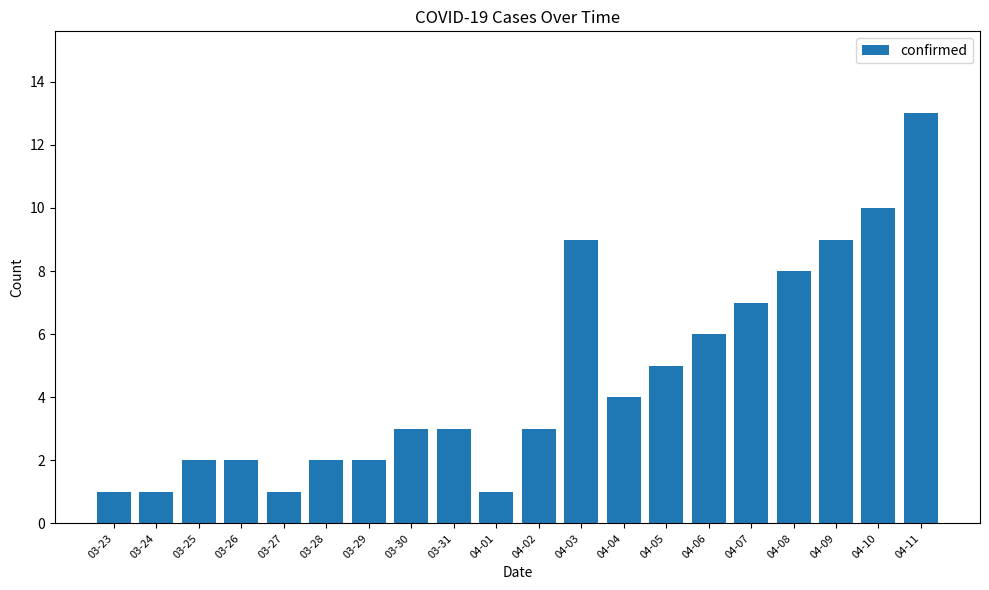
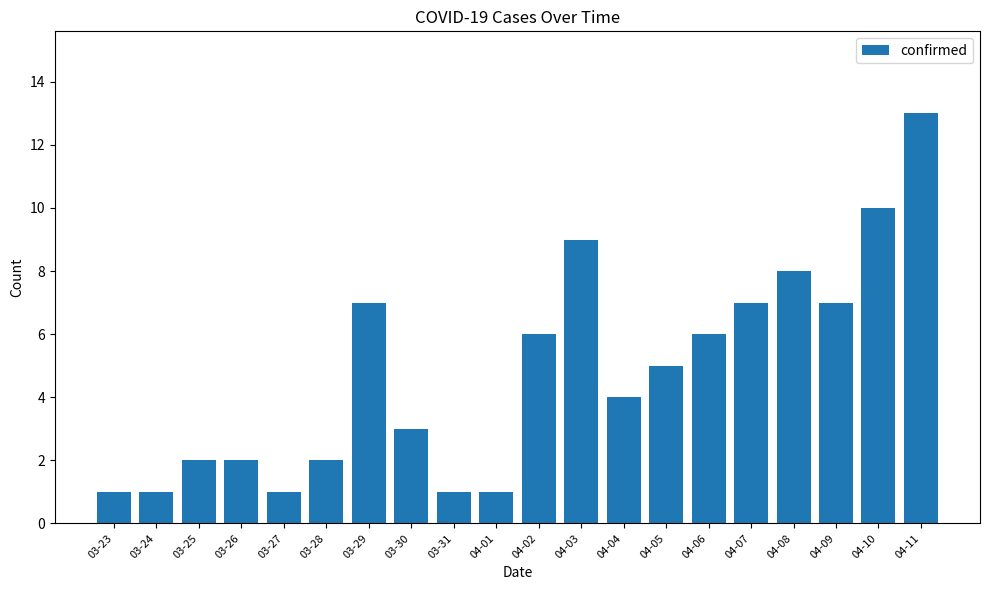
03-29: 2 -> 7
03-31: 3 -> 1
04-02: 3 -> 6
04-09: 9 -> 7
